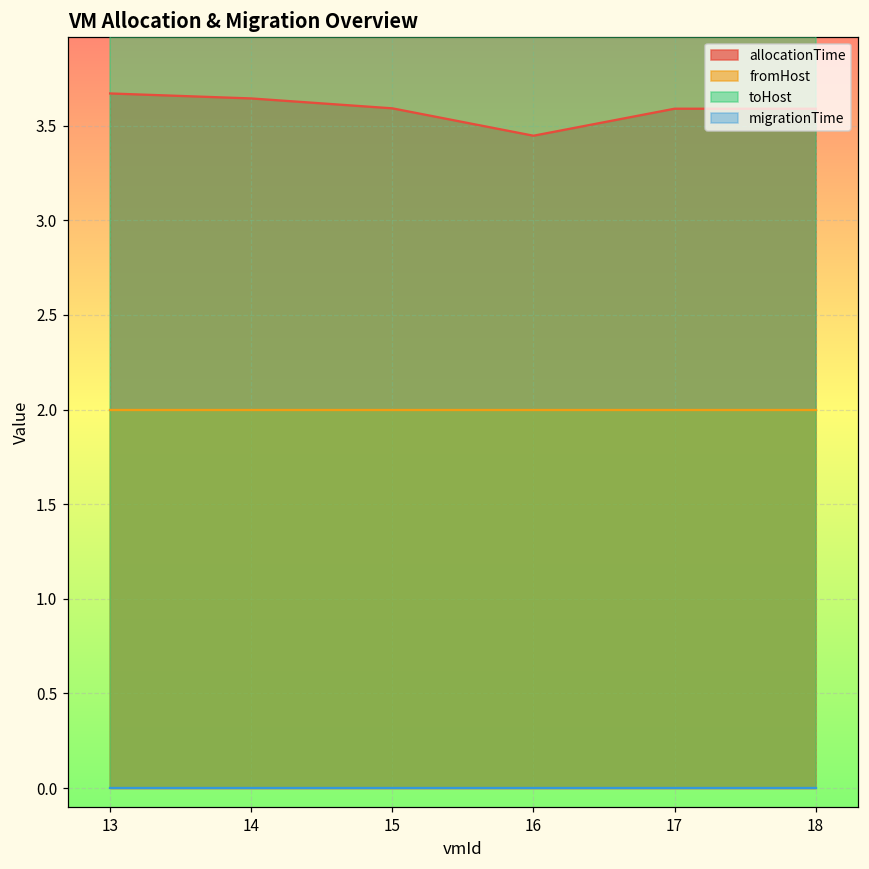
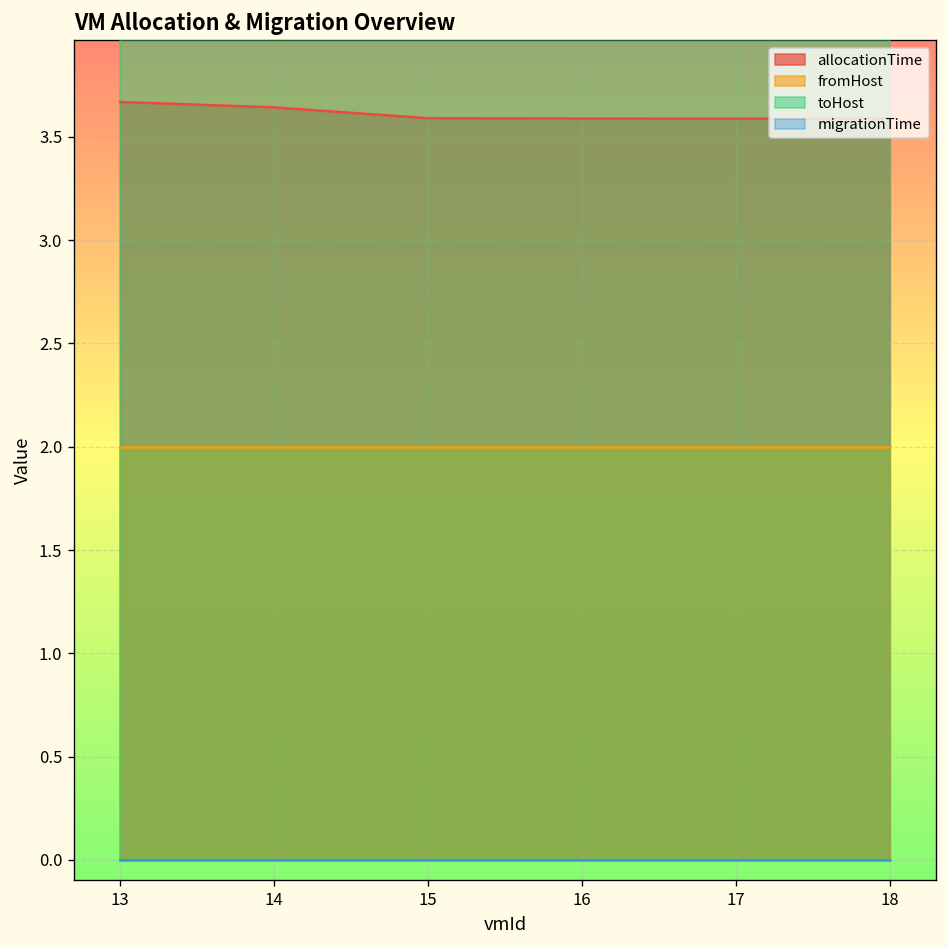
allocationTime, 16: 3.45 -> 3.59
